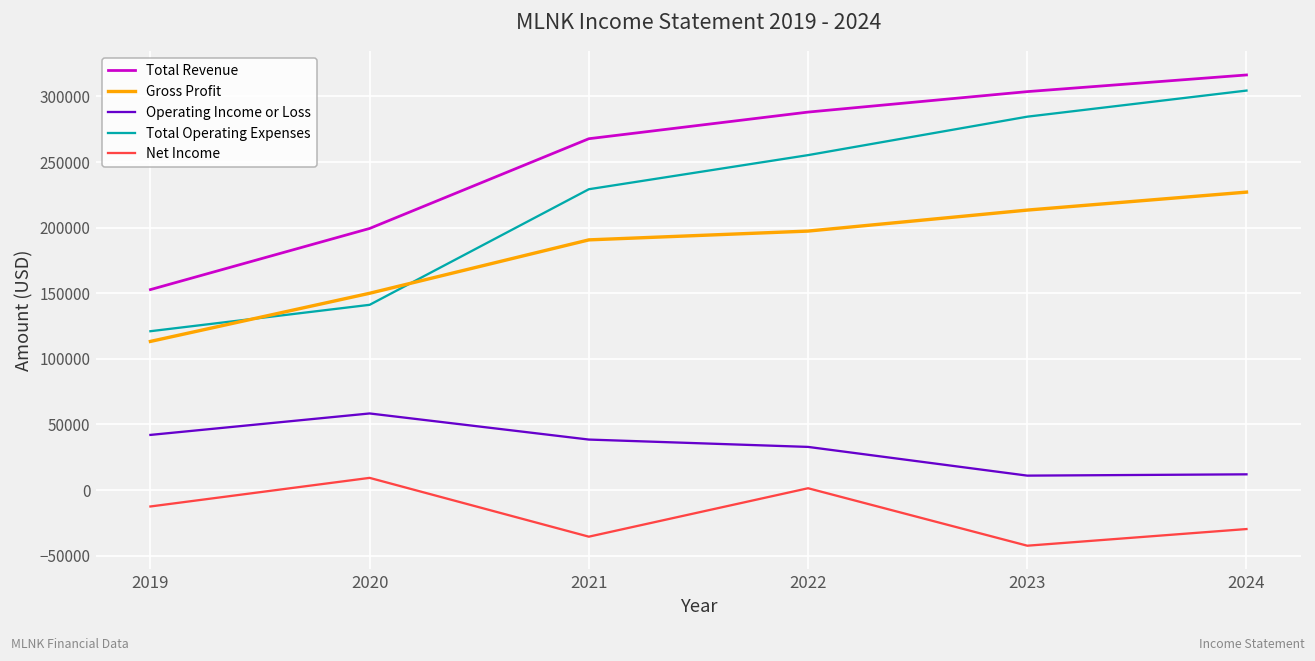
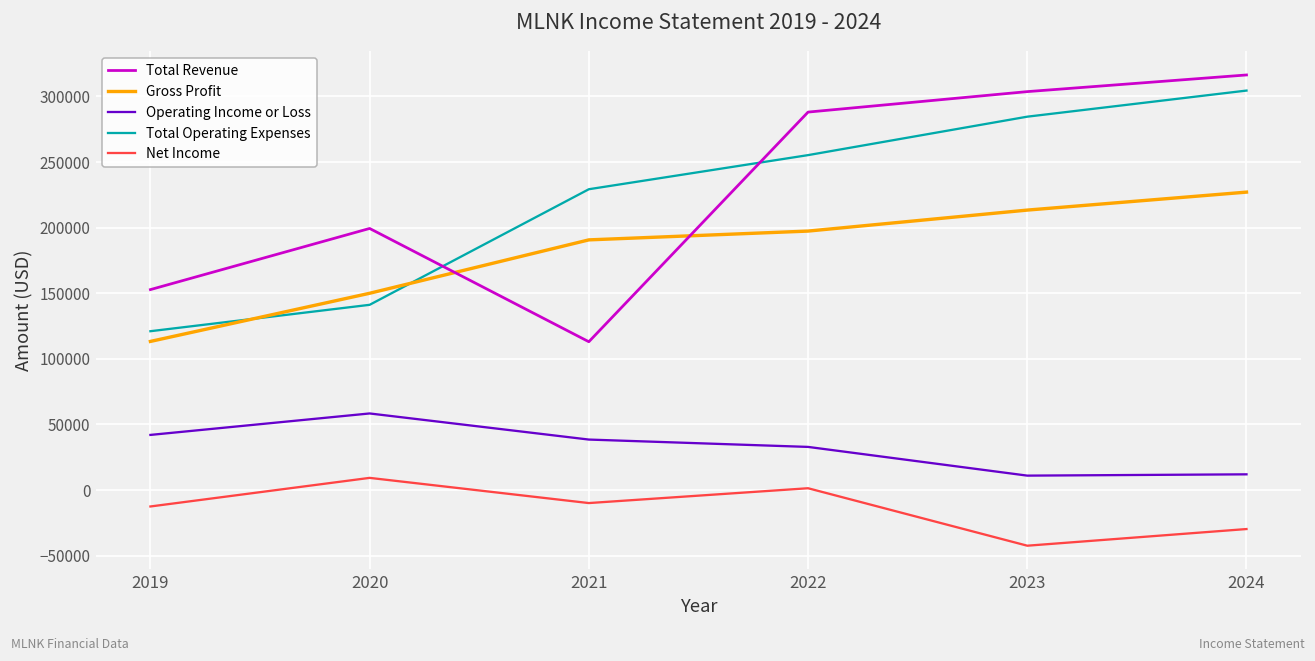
Total Revenue, 2021: 268000 -> 113000
Net Income, 2021: -36000 -> -10000
